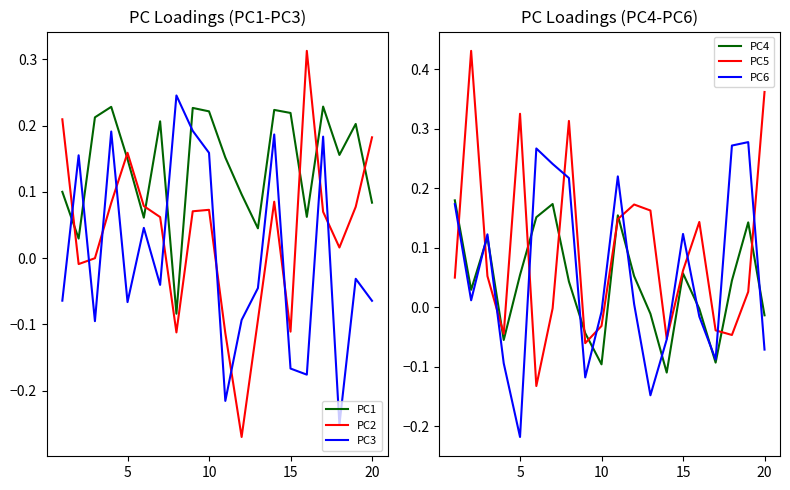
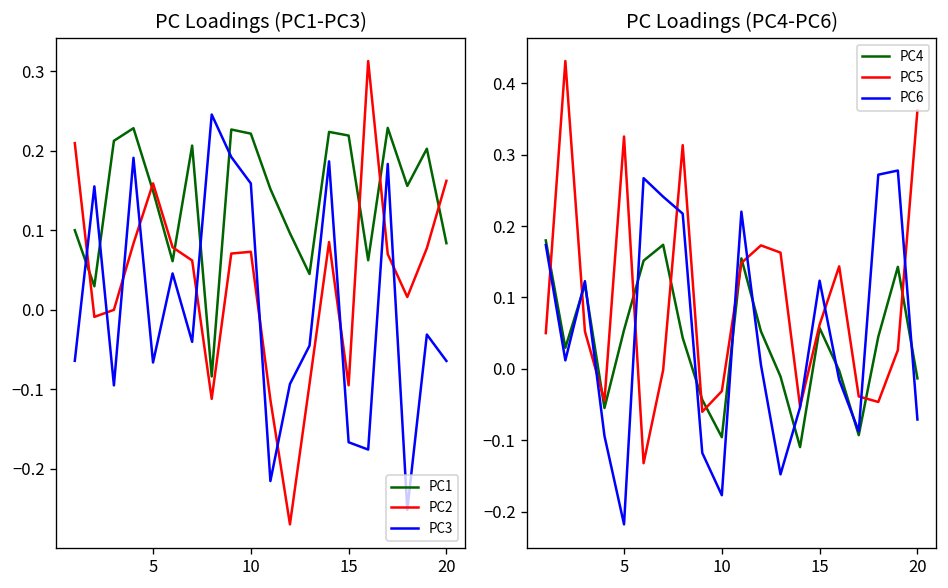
PC Loadings (PC1-PC3), PC2, 15: -0.11 -> -0.09
PC Loadings (PC1-PC3), PC2, 20: 0.18 -> 0.16
PC Loadings (PC4-PC6), PC6, 10: -0.01 -> -0.18
